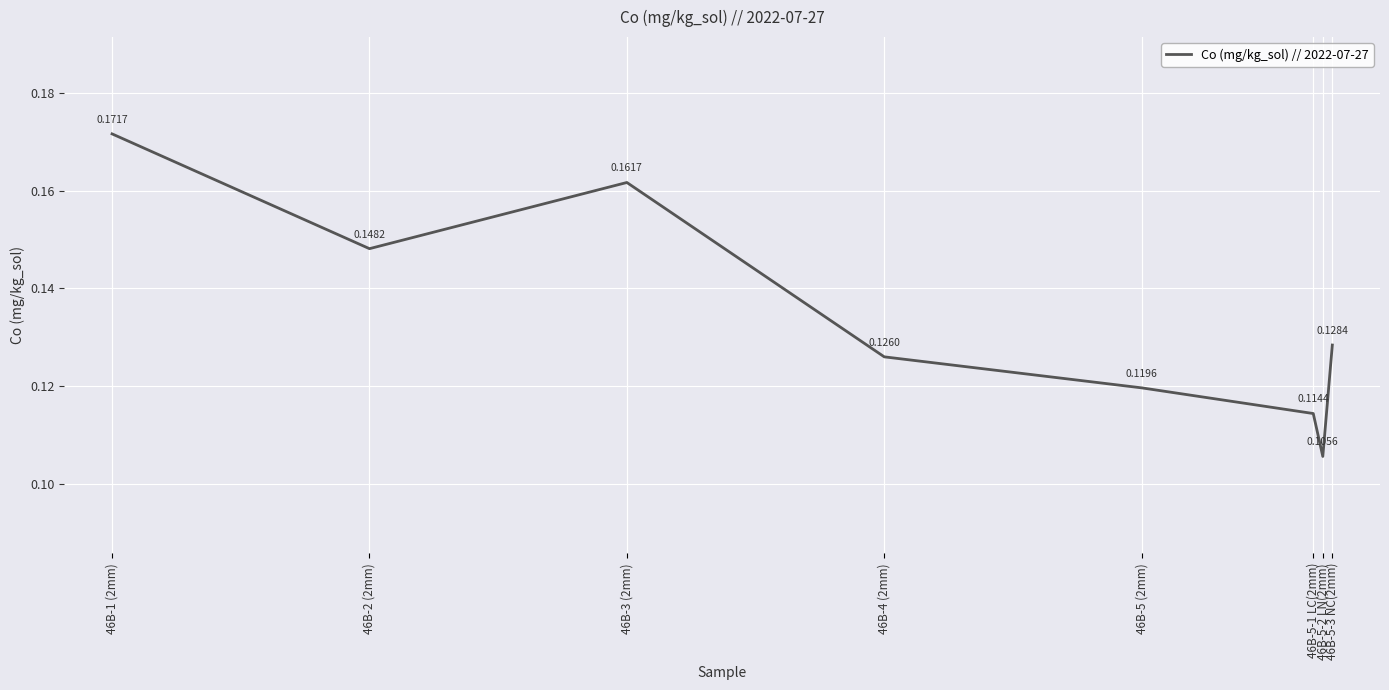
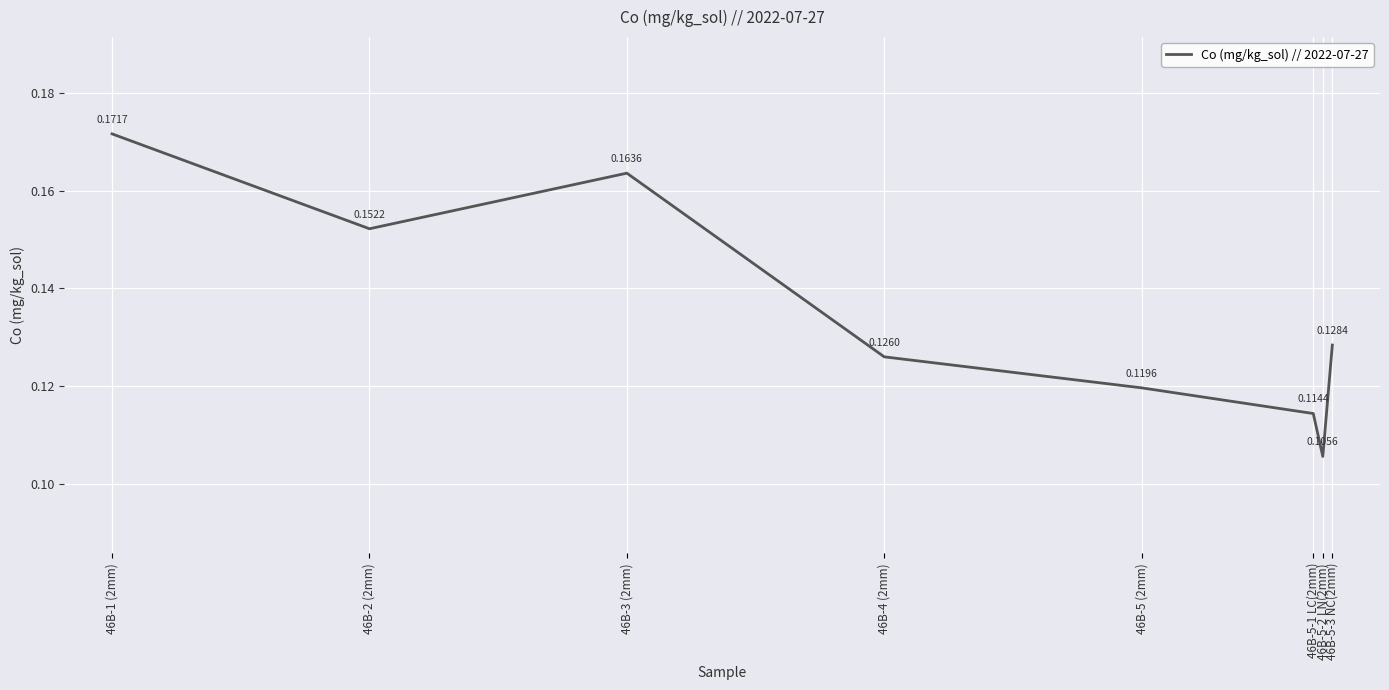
46B-2 (2mm): 0.1482 -> 0.1522
46B-3 (2mm): 0.1617 -> 0.1636
